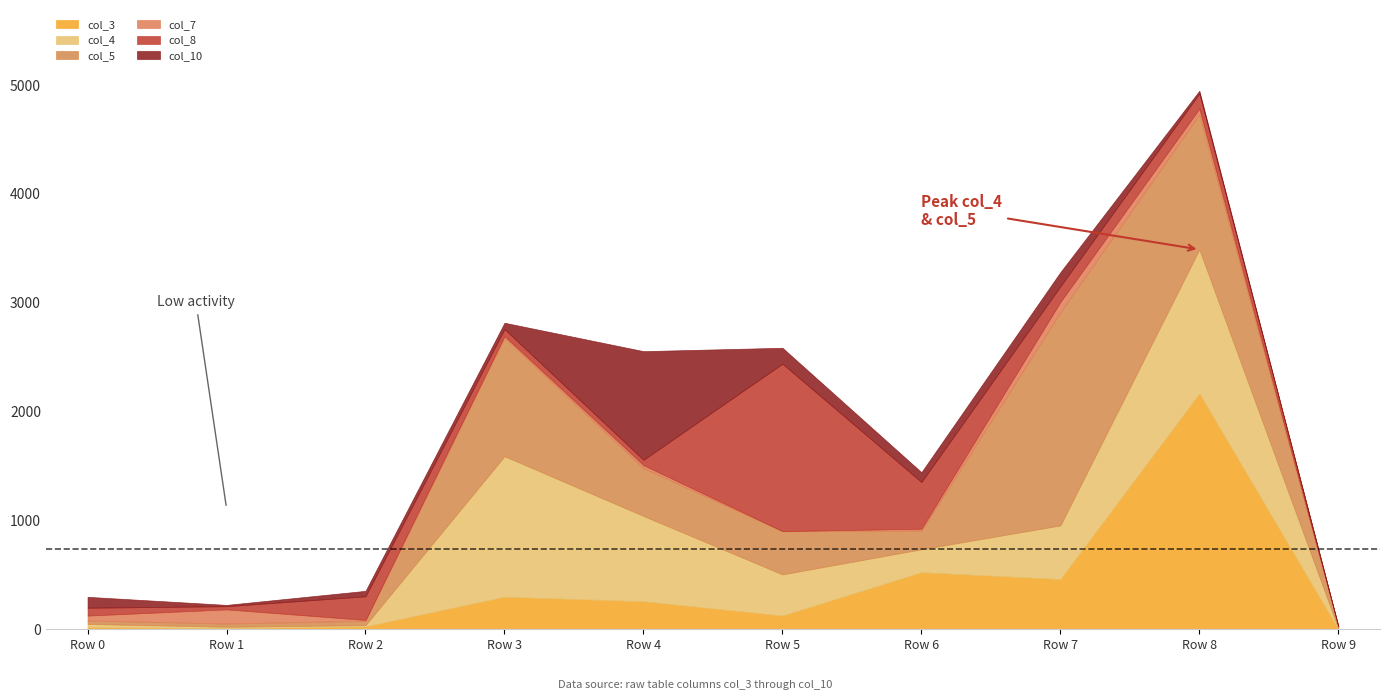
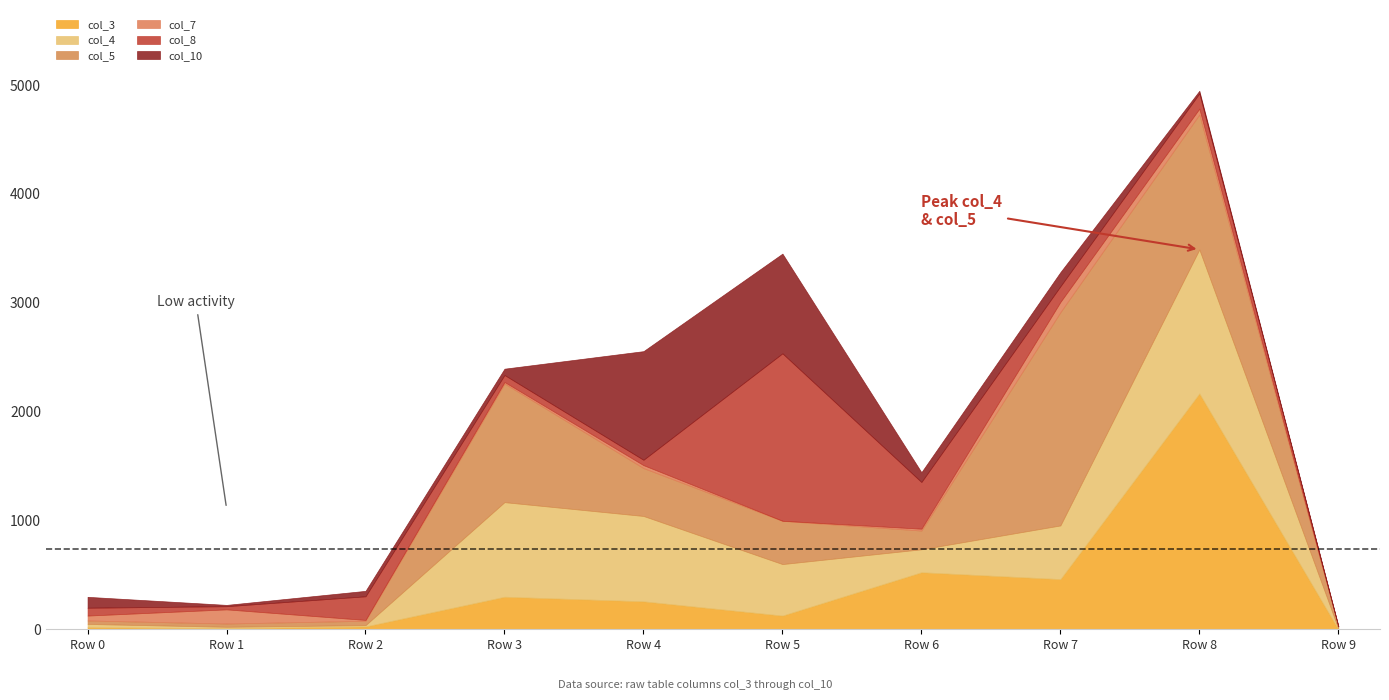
col_4, Row 3: 1290 -> 870
col_4, Row 5: 380 -> 470
col_10, Row 5: 150 -> 920
